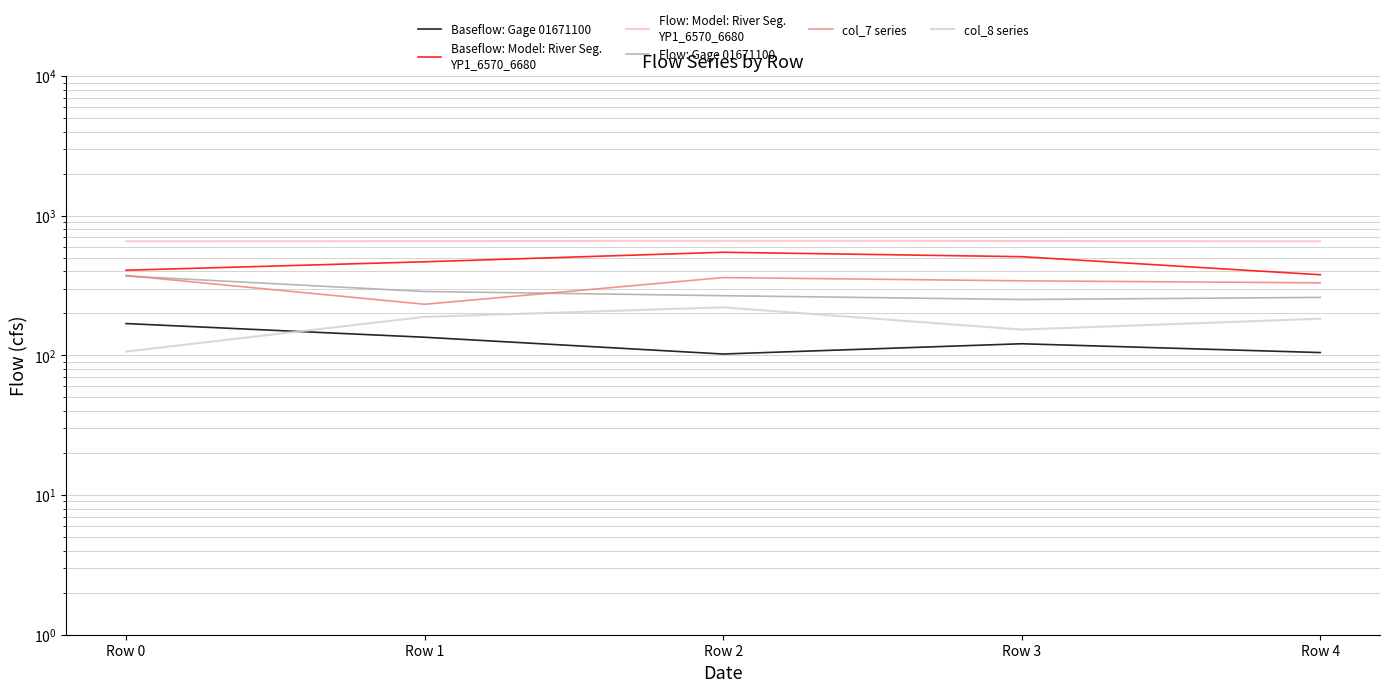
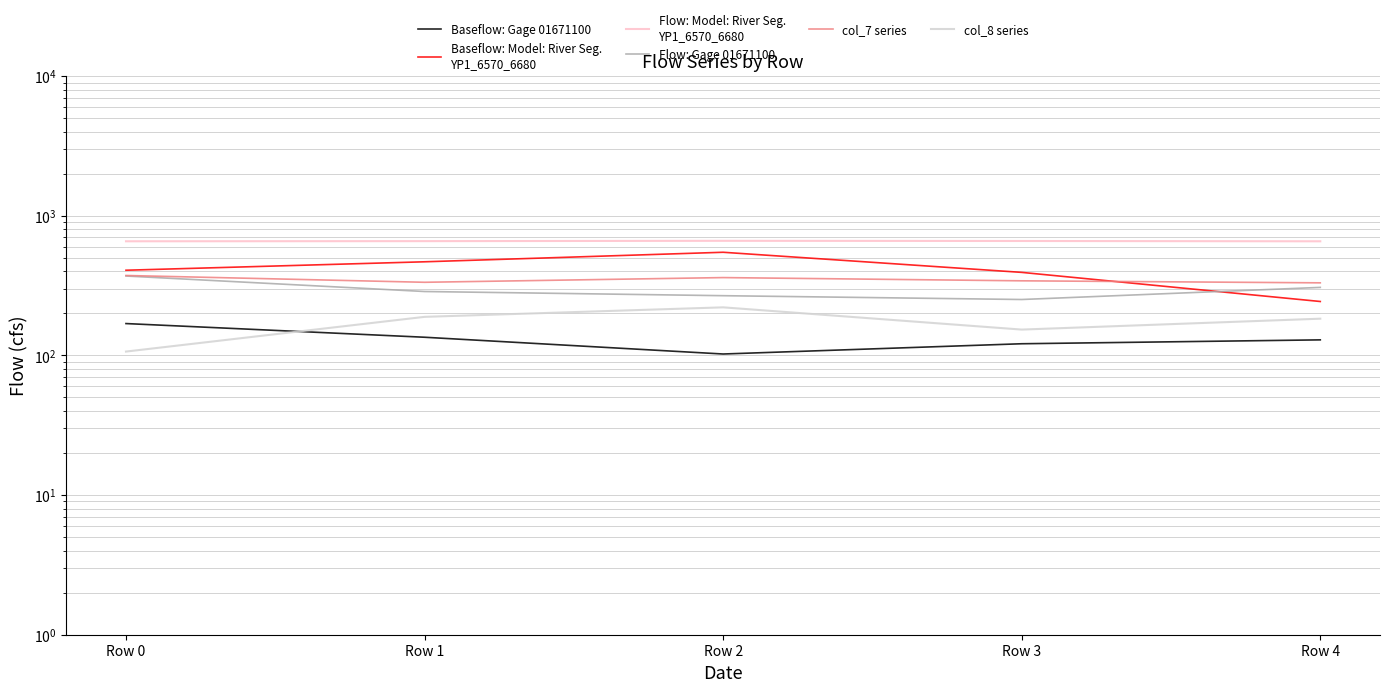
col_7 series, Row 1: 230 -> 330
Baseflow: Model: River Seg. YP1_6570_6680, Row 3: 510 -> 390
Baseflow: Gage 01671100, Row 4: 100 -> 130
Baseflow: Model: River Seg. YP1_6570_6680, Row 4: 380 -> 240
Flow: Gage 01671100, Row 4: 260 -> 310
